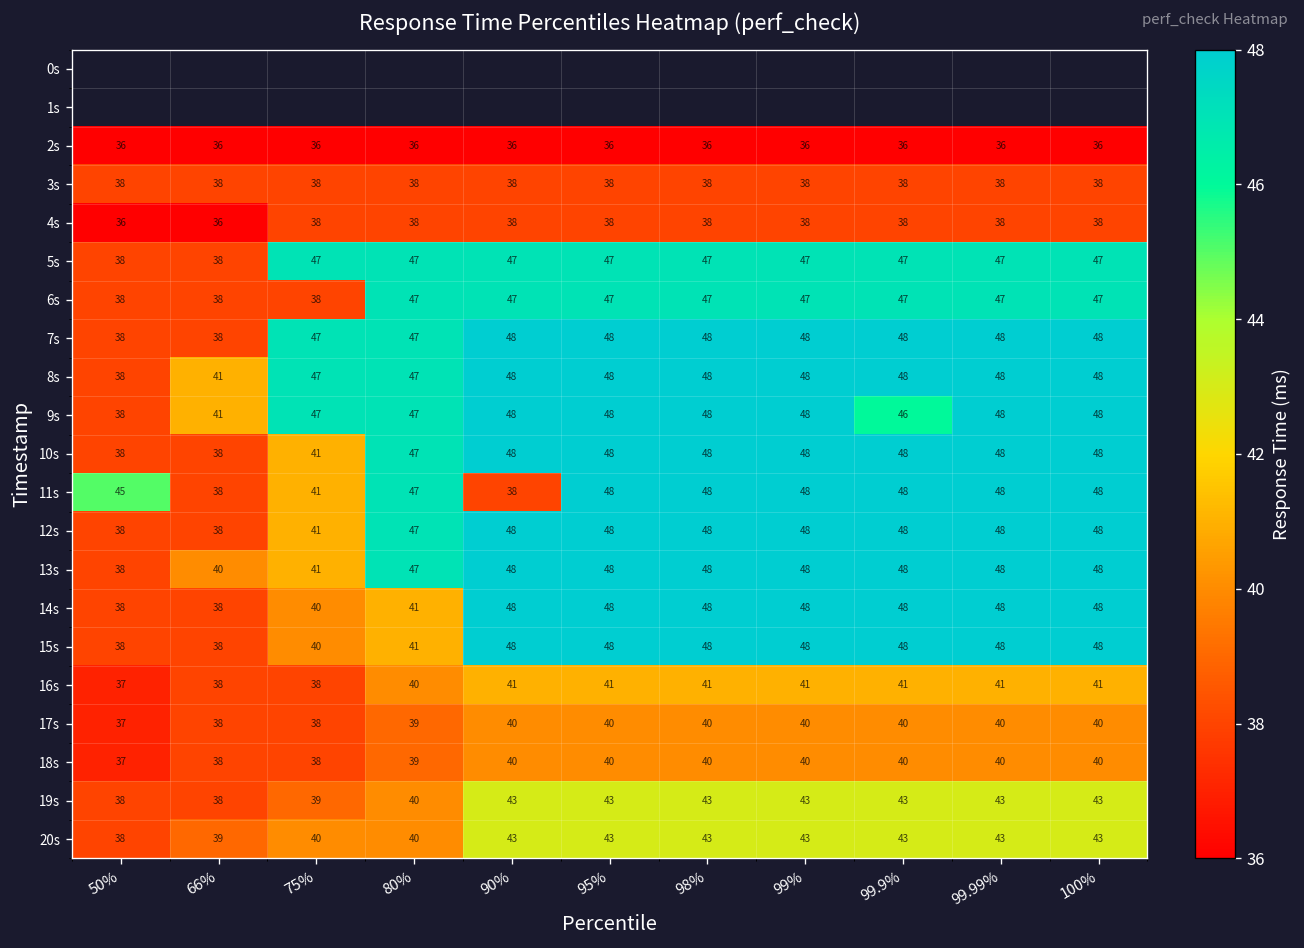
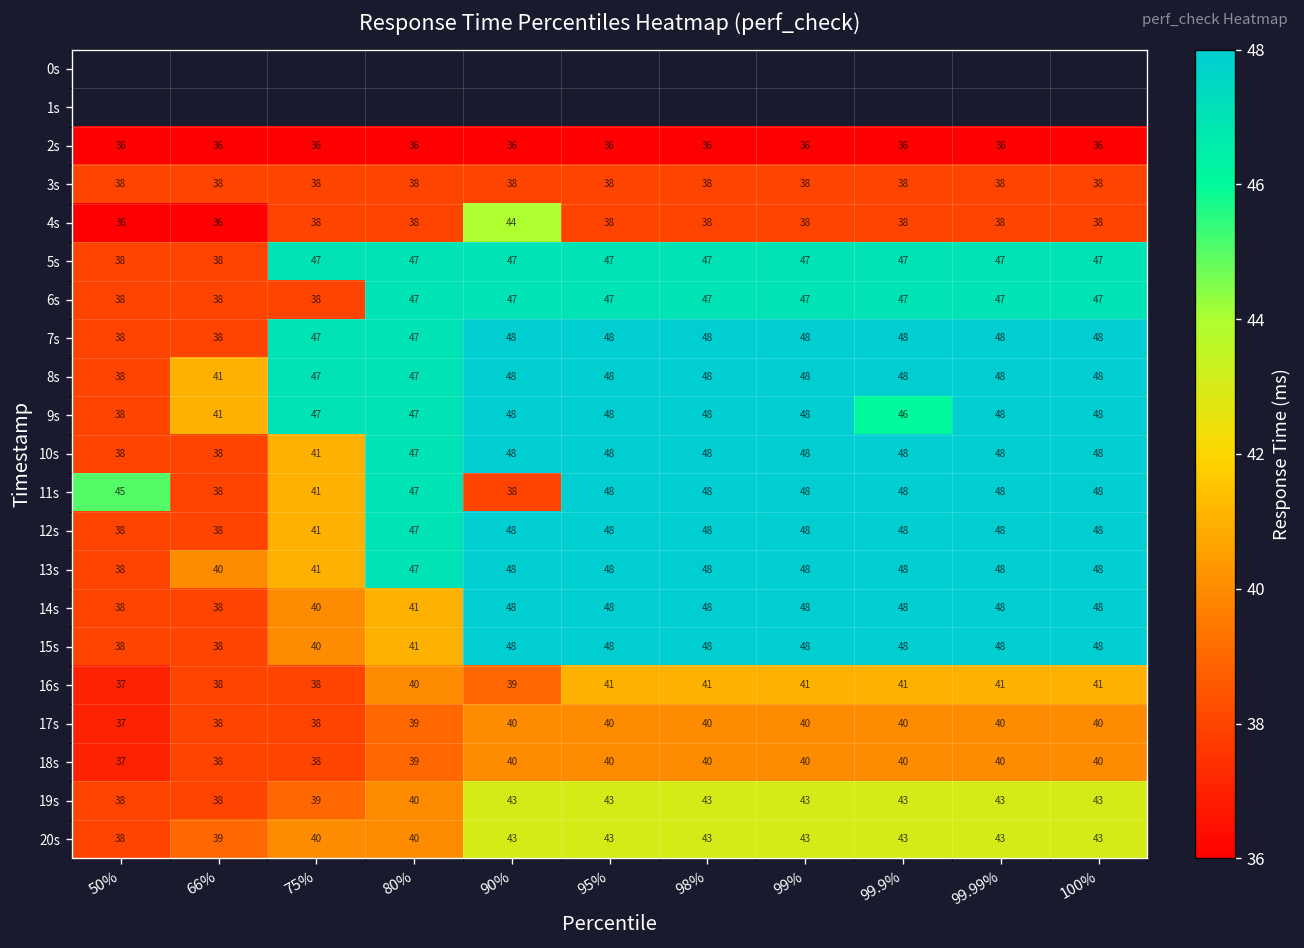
4s, 90%: 38 -> 44
16s, 90%: 41 -> 39
